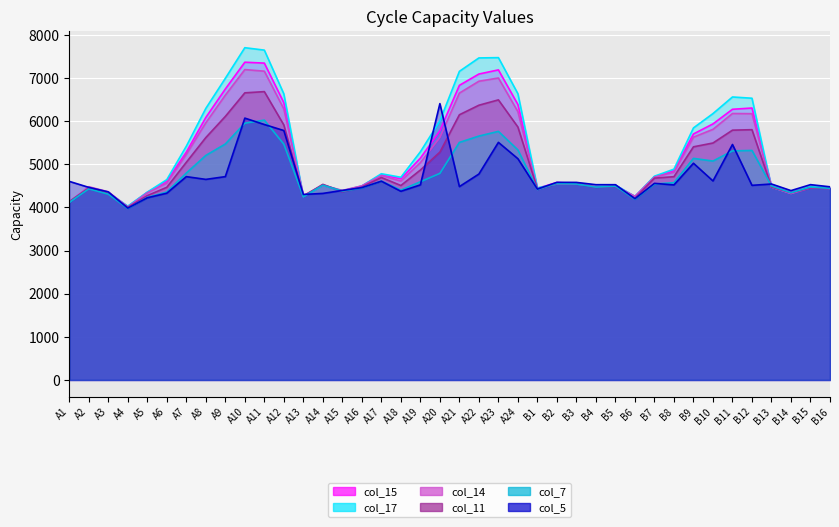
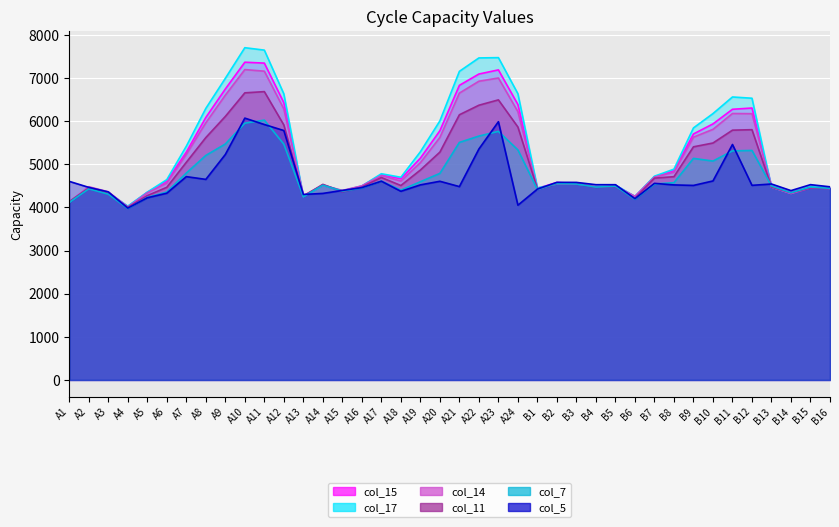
col_5, A9: 4700 -> 5200
col_5, A20: 6400 -> 4600
col_5, A22: 4800 -> 5400
col_5, A23: 5500 -> 6000
col_5, A24: 5100 -> 4100
col_5, B9: 5000 -> 4500
